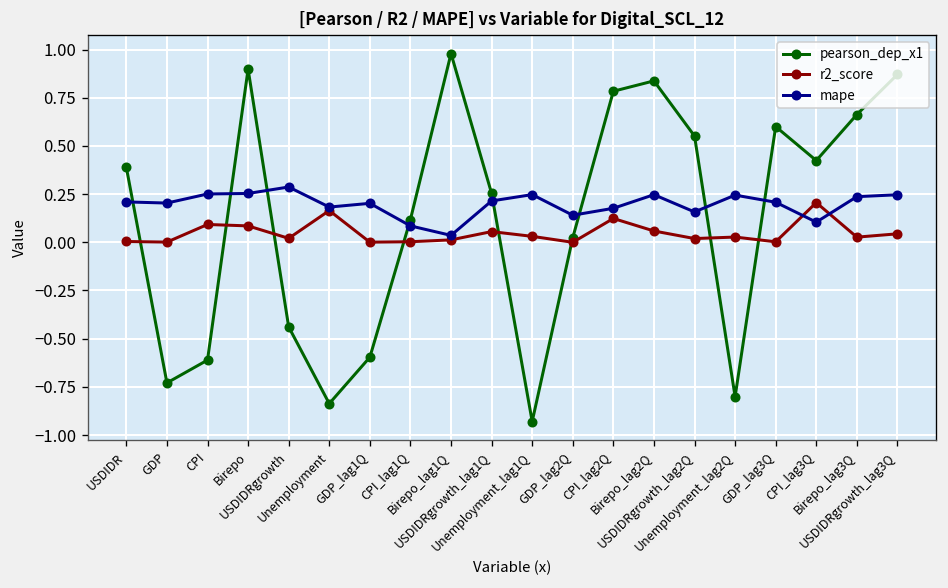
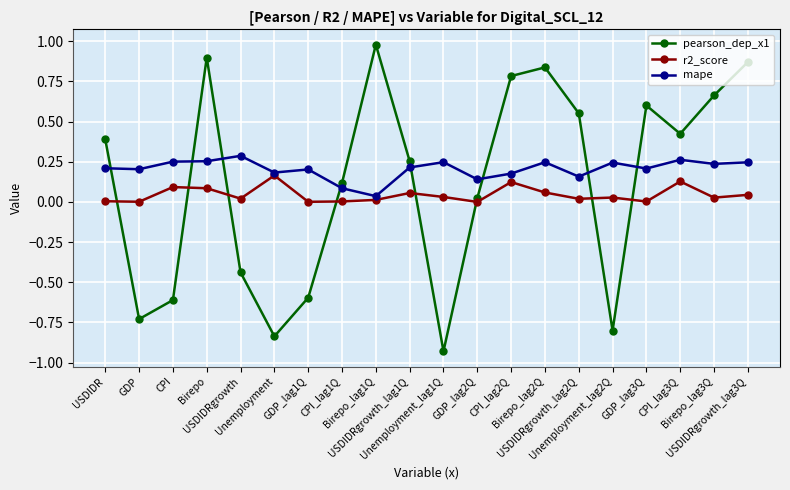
r2_score, CPI_lag3Q: 0.21 -> 0.13
mape, CPI_lag3Q: 0.10 -> 0.26
